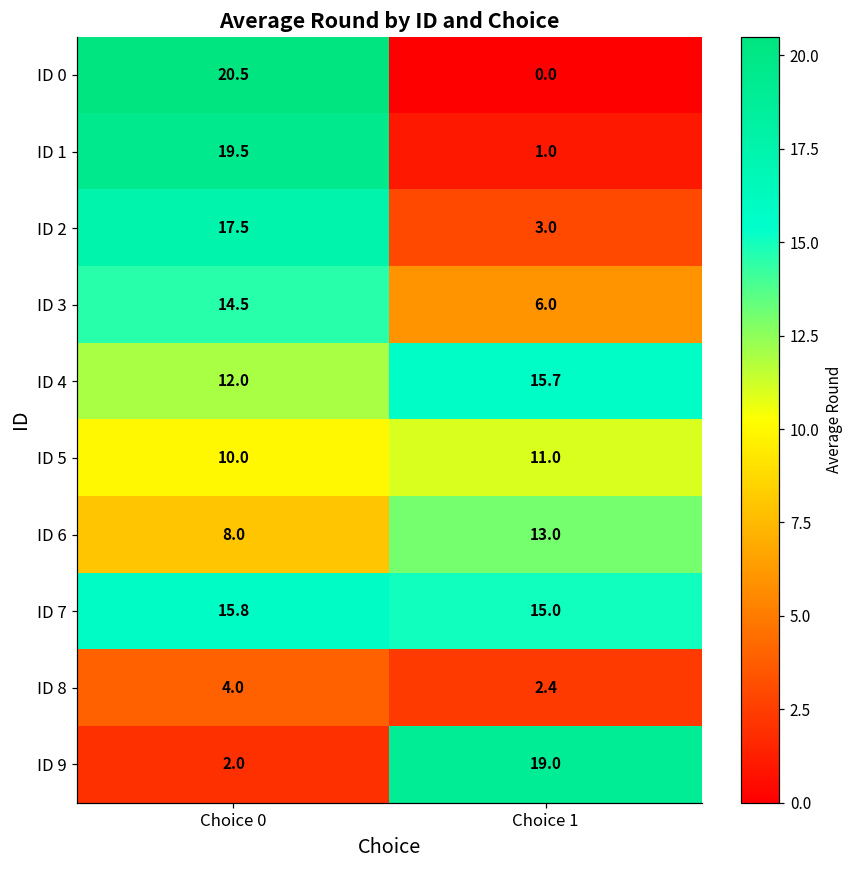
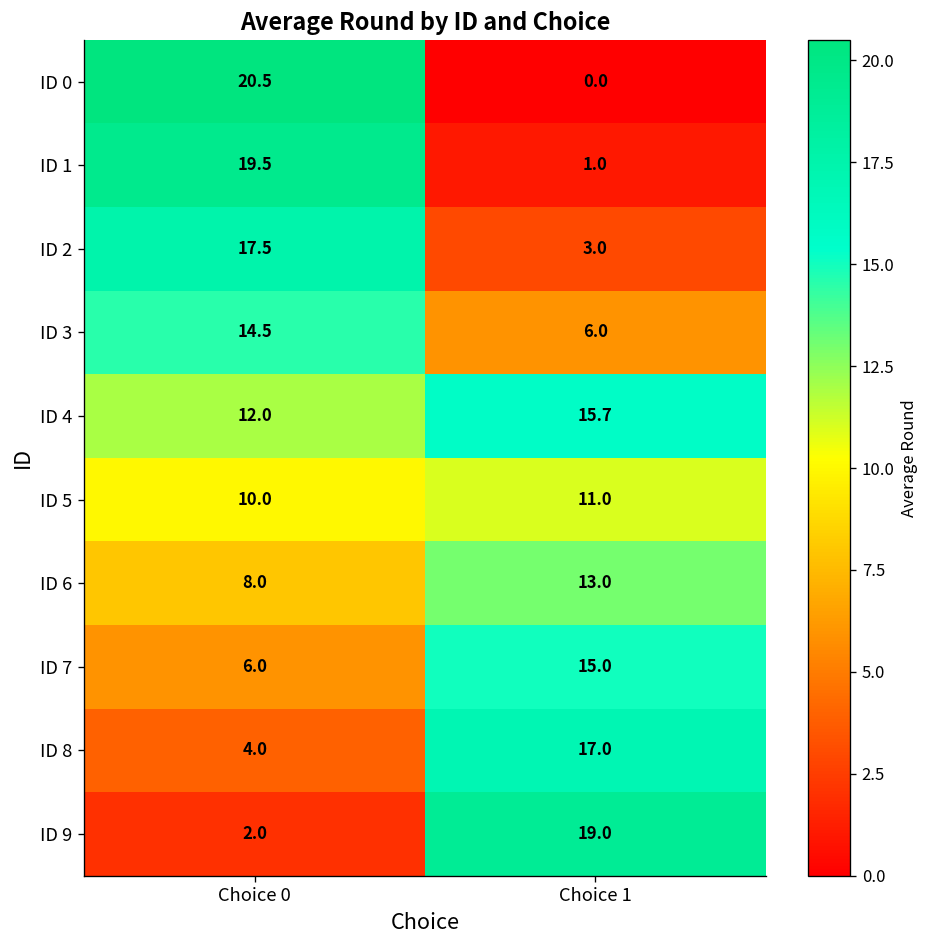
ID 7, Choice 0: 15.8 -> 6.0
ID 8, Choice 1: 2.4 -> 17.0
